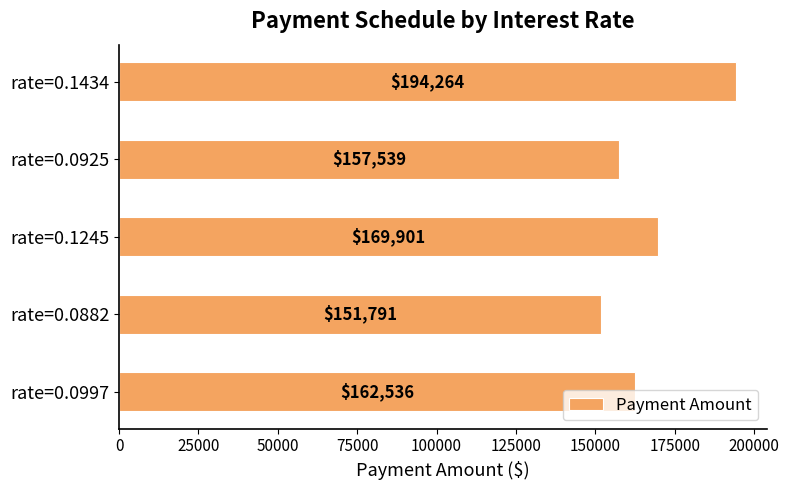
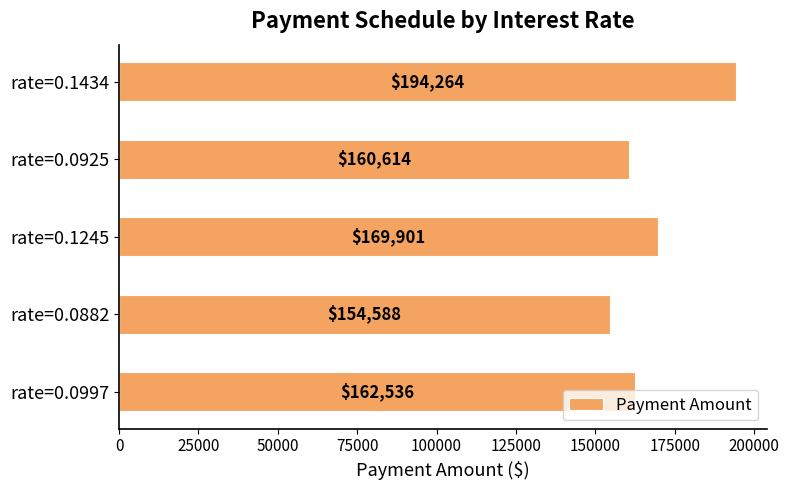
rate=0.0925: $157,539 -> $160,614
rate=0.0882: $151,791 -> $154,588
